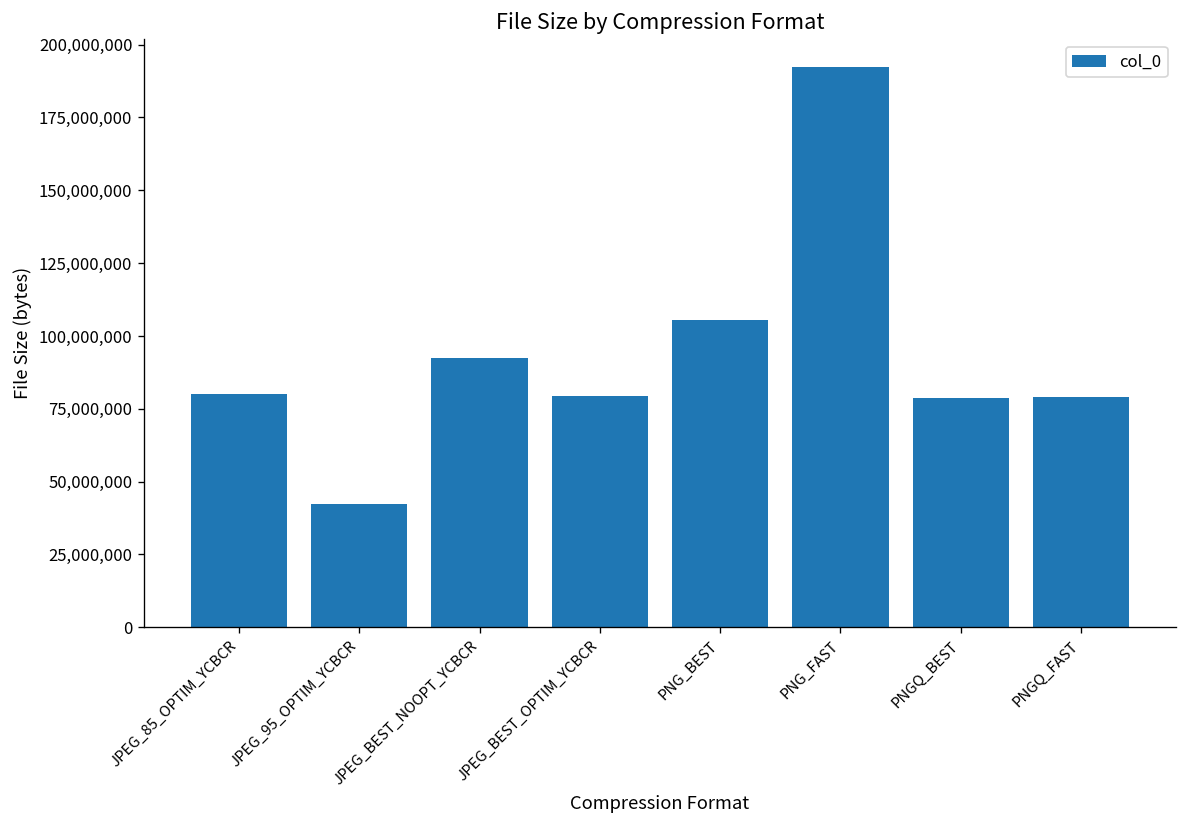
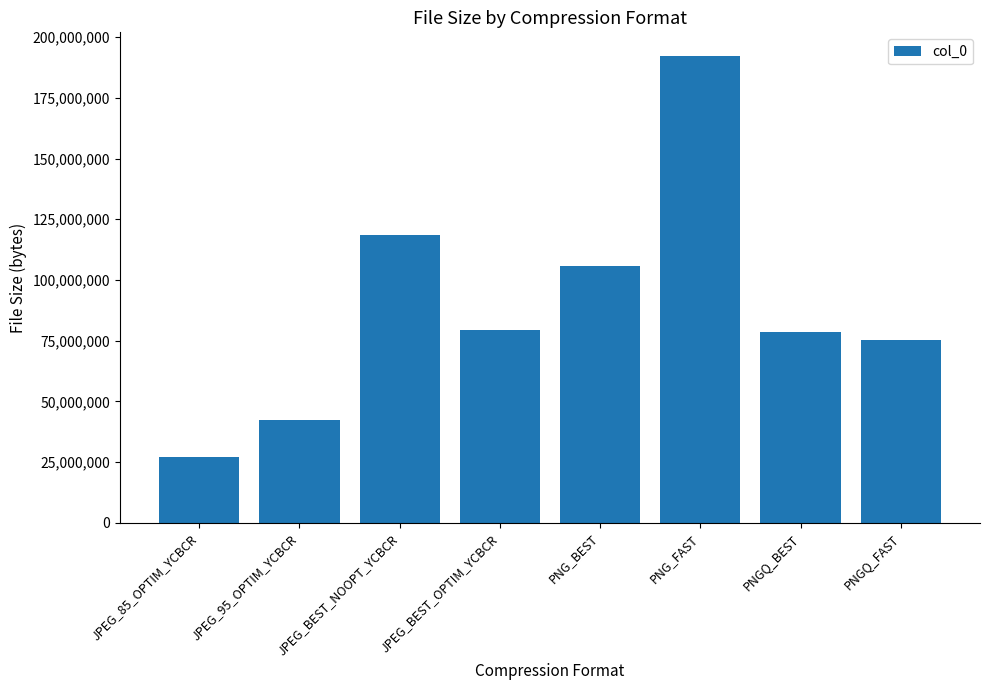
JPEG_85_OPTIM_YCBCR: 80,000,000 -> 27,000,000
JPEG_BEST_NOOPT_YCBCR: 92,000,000 -> 118,000,000
PNGQ_FAST: 79,000,000 -> 75,000,000
